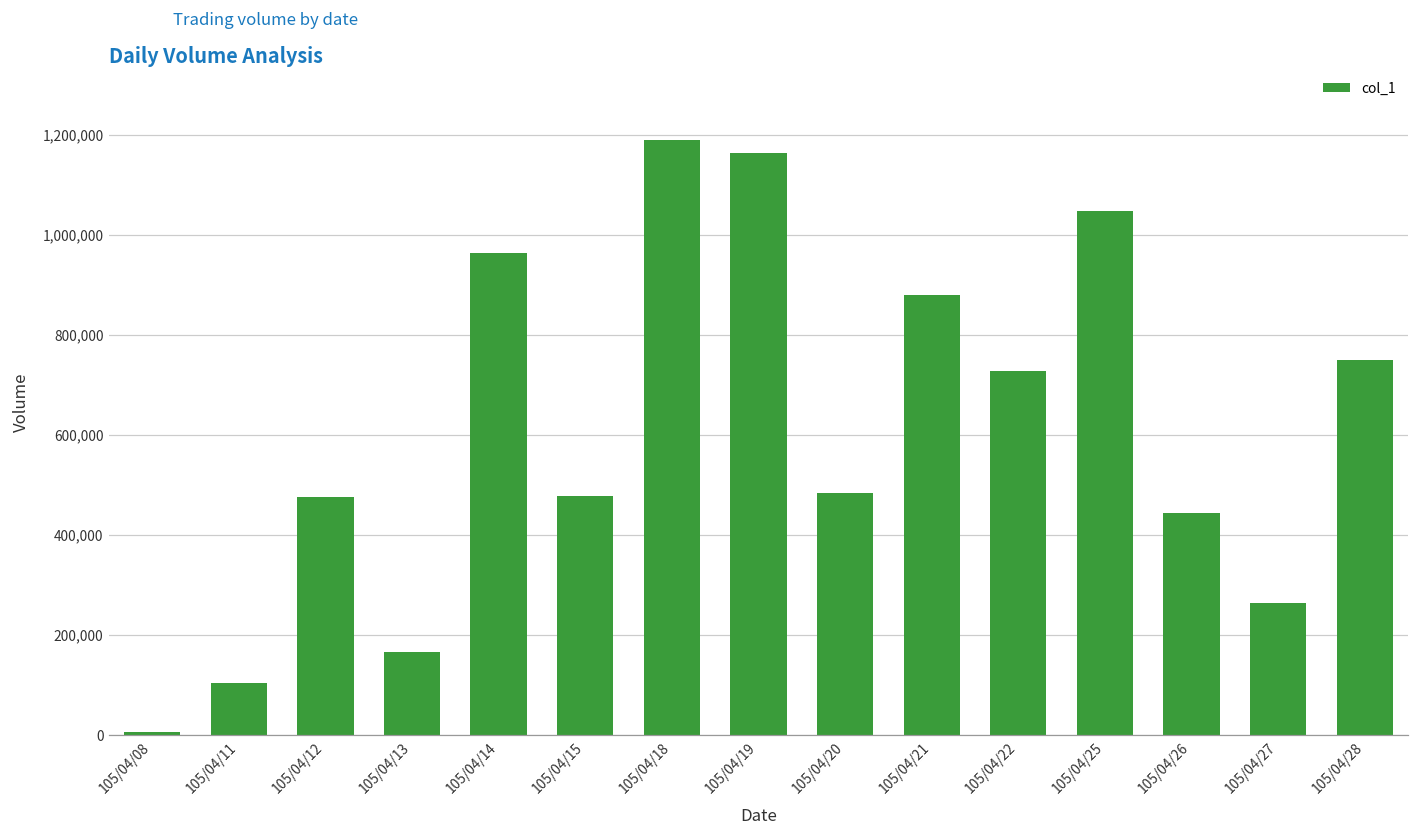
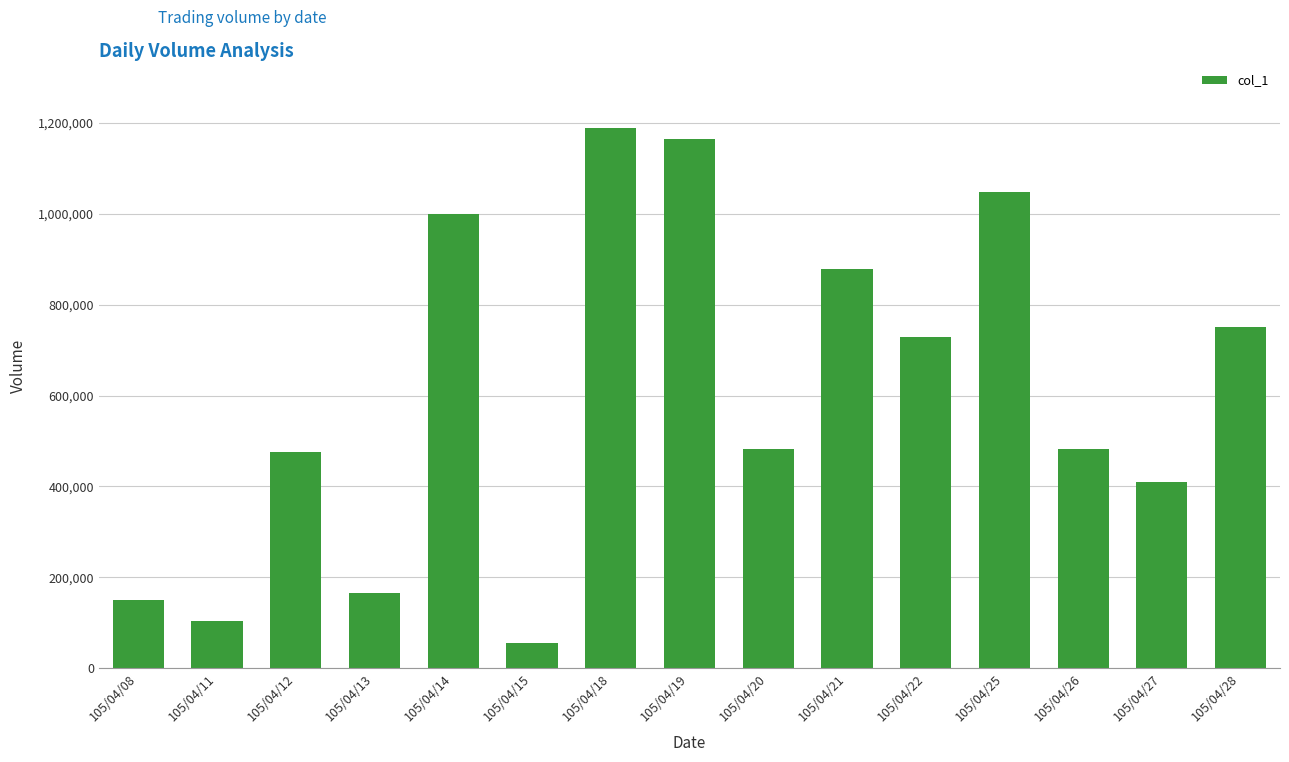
105/04/08: 10,000 -> 150,000
105/04/14: 960,000 -> 1,000,000
105/04/15: 480,000 -> 60,000
105/04/26: 440,000 -> 480,000
105/04/27: 260,000 -> 410,000
